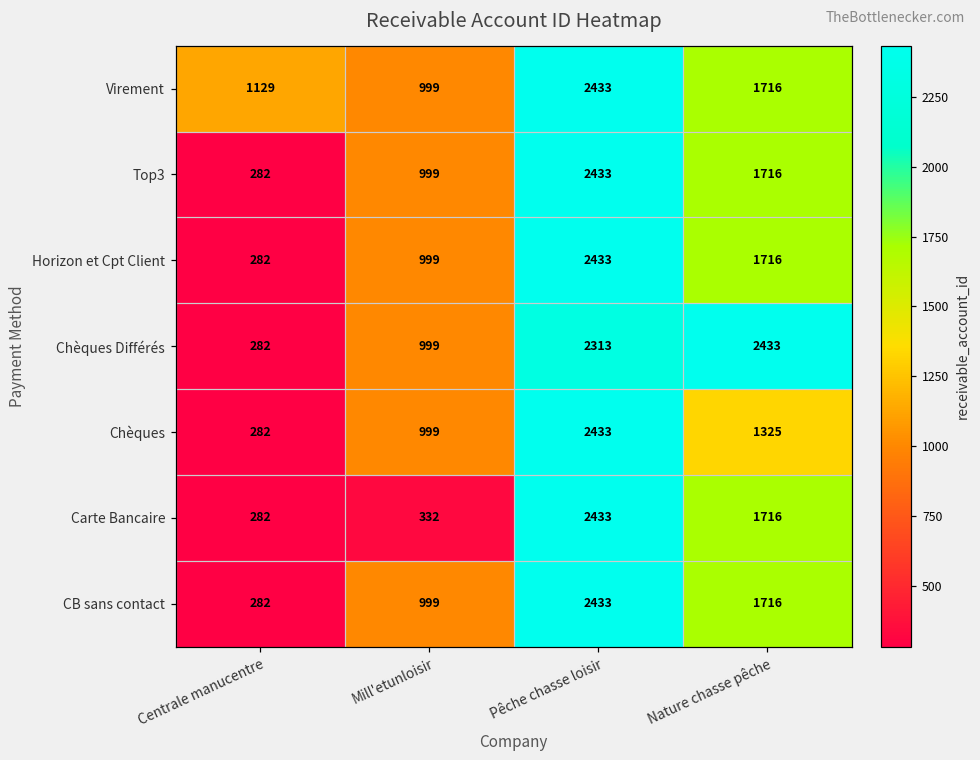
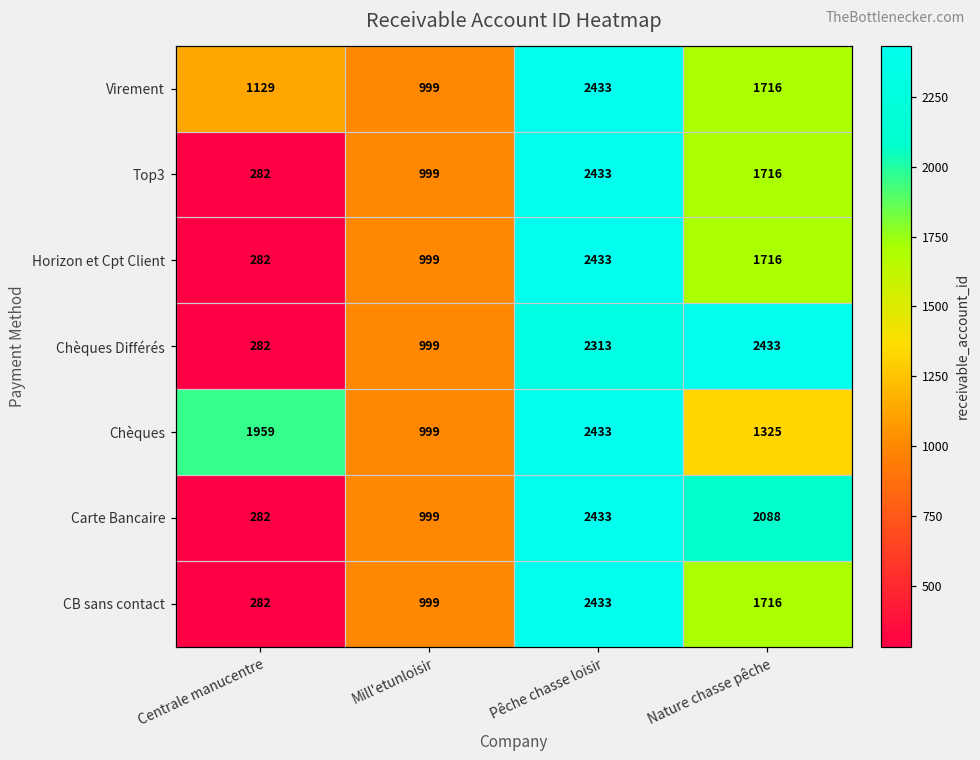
Chèques, Centrale manucentre: 282 -> 1959
Carte Bancaire, Mill'etunloisir: 332 -> 999
Carte Bancaire, Nature chasse pêche: 1716 -> 2088
